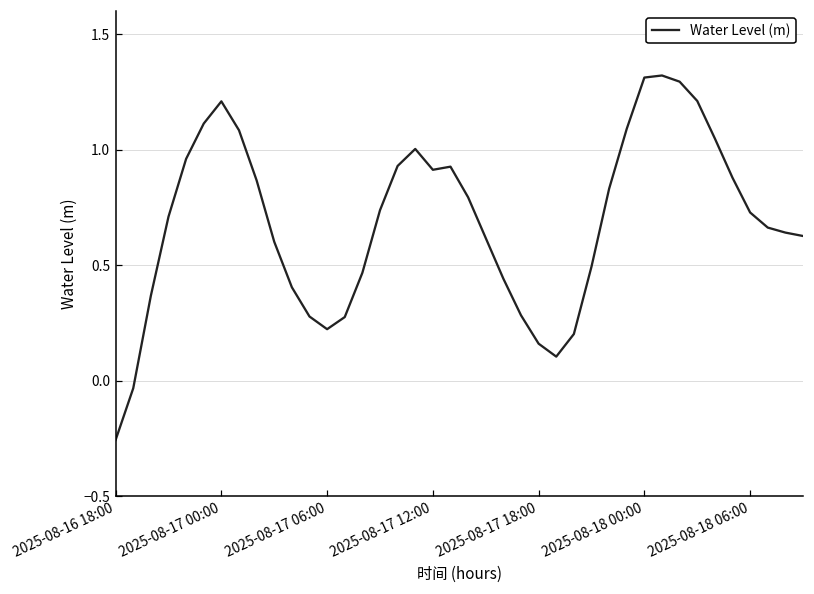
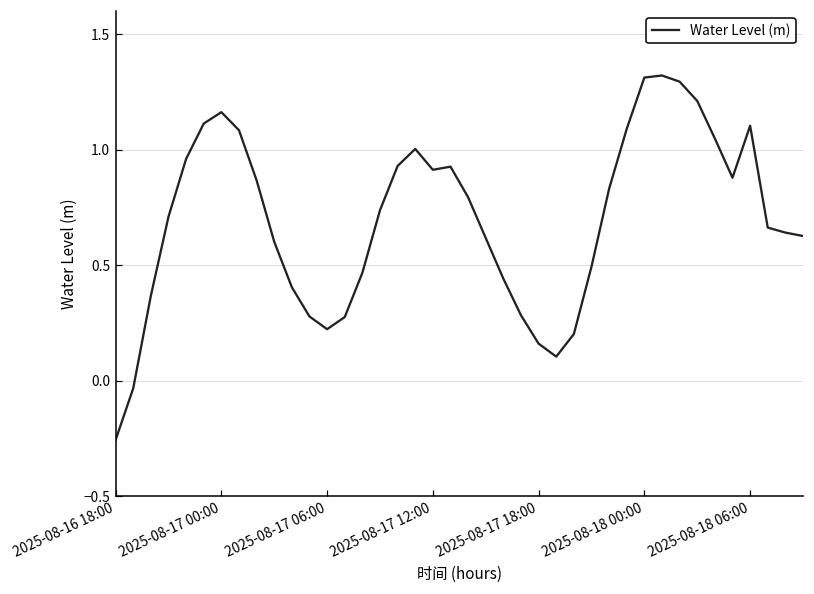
2025-08-17 00:00: 1.21 -> 1.16
2025-08-18 06:00: 0.73 -> 1.10
